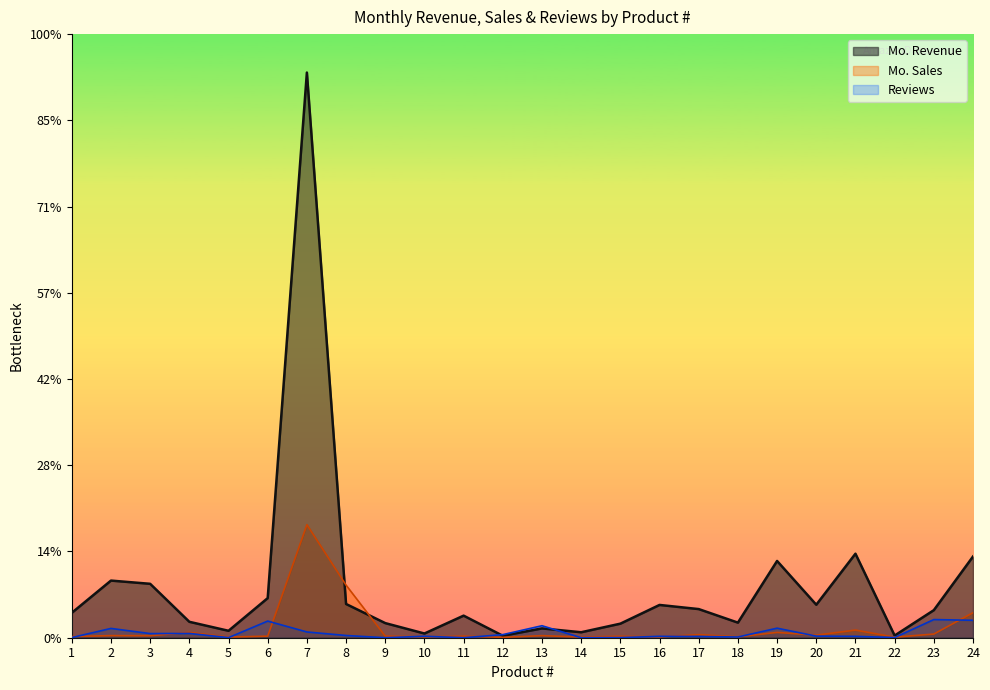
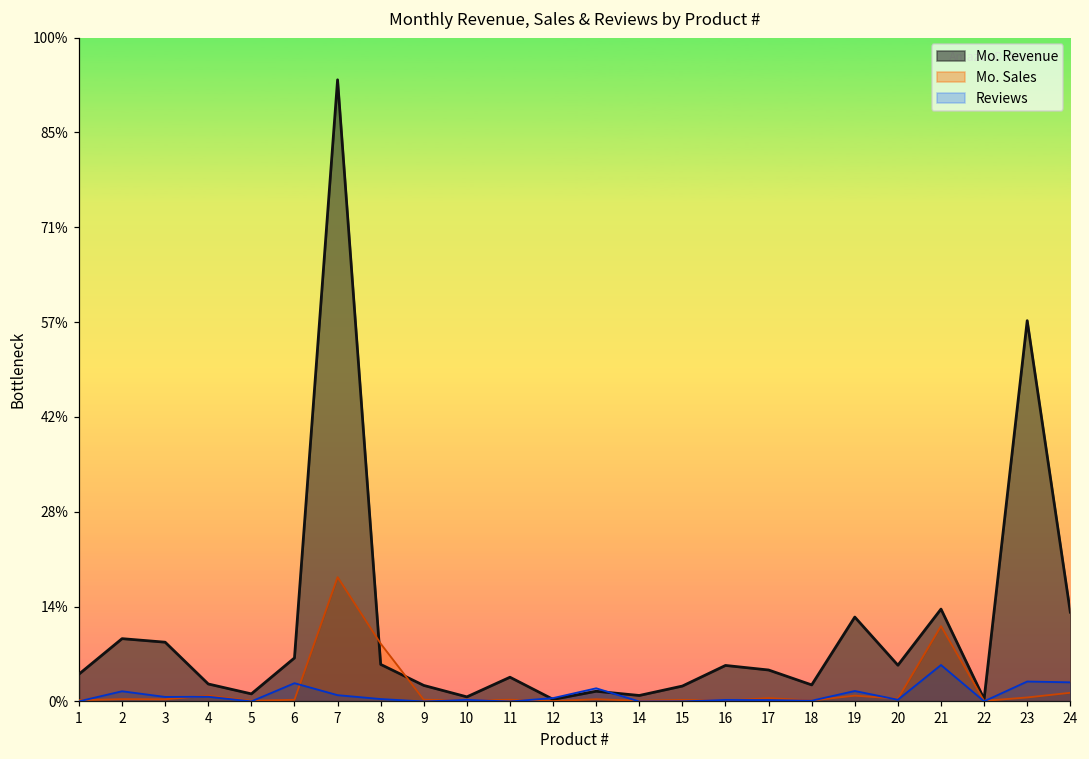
Mo. Sales, 21: 1% -> 11%
Reviews, 21: 0% -> 5%
Mo. Revenue, 23: 5% -> 57%
Mo. Sales, 24: 4% -> 1%
